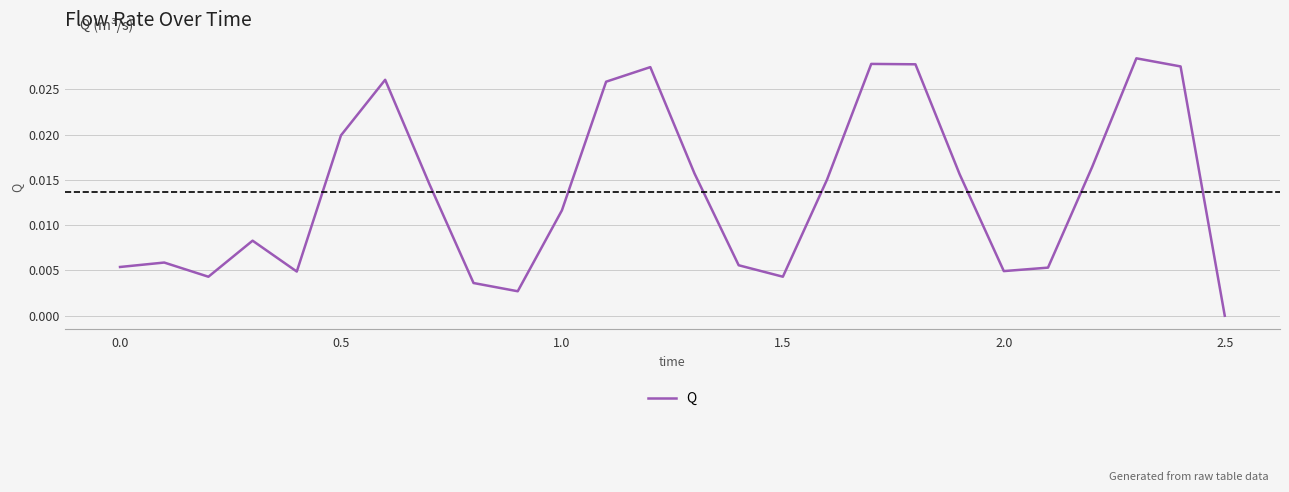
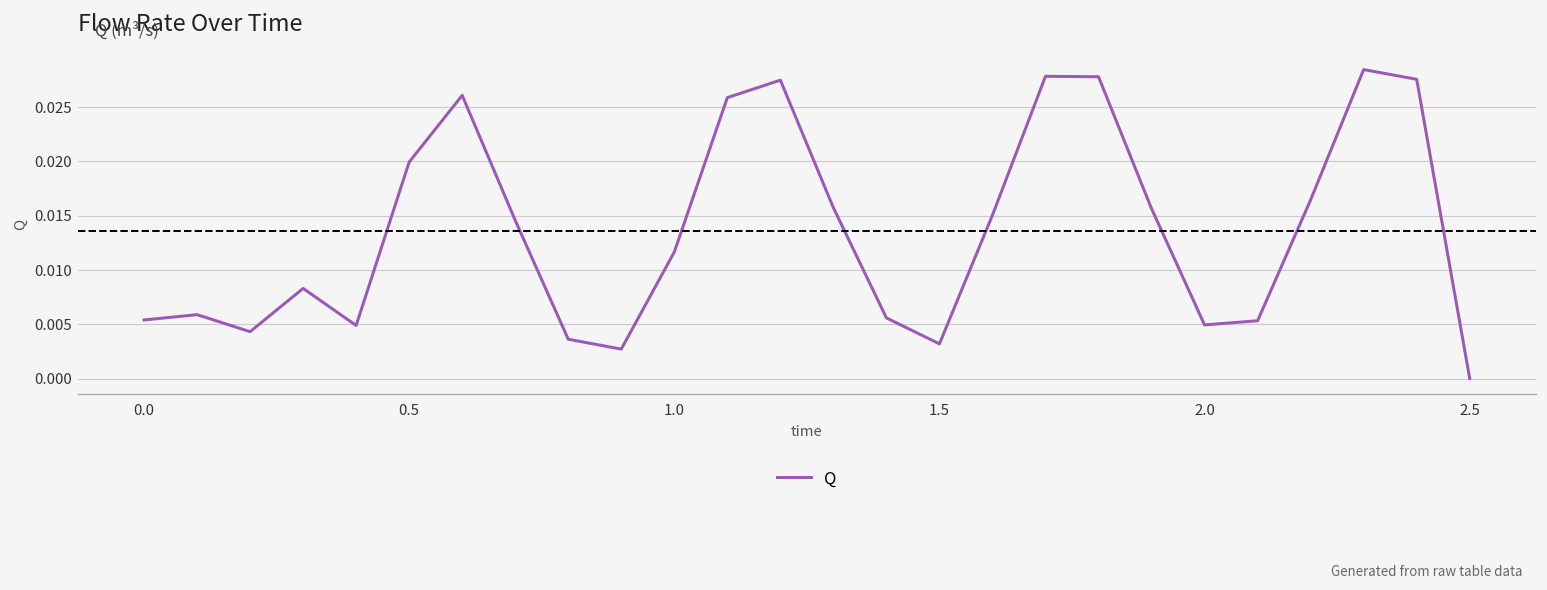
1.5: 0.004 -> 0.003
